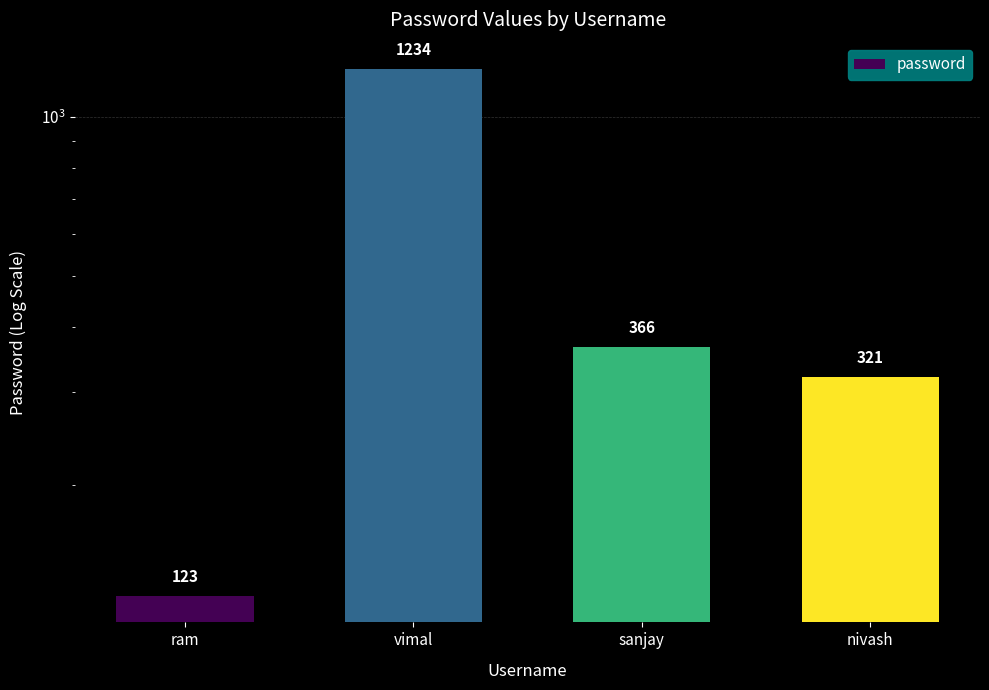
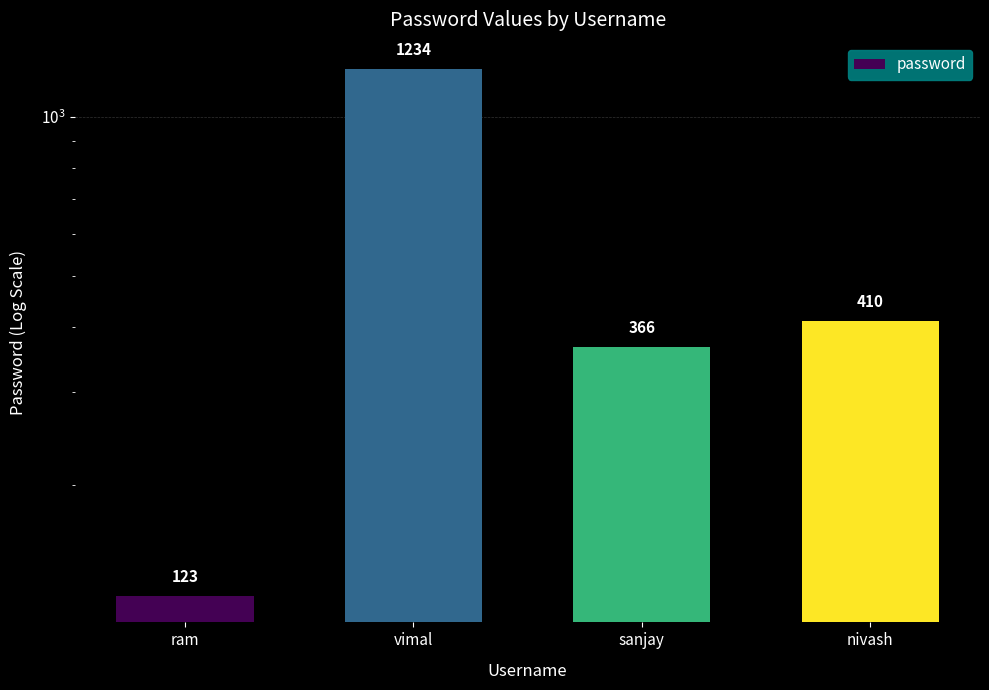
nivash: 321 -> 410
